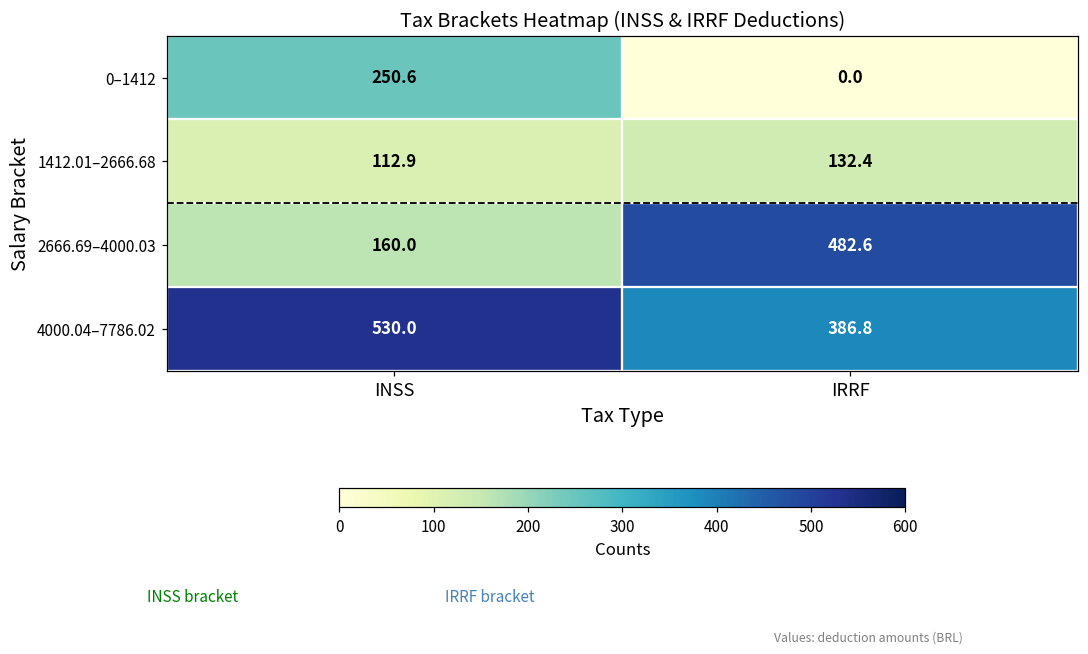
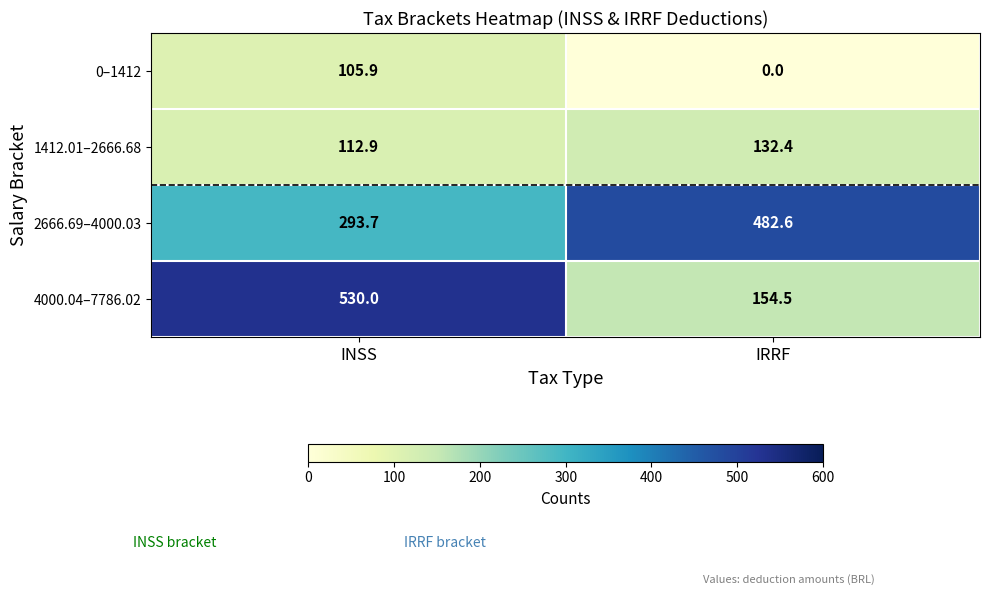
0–1412, INSS: 250.6 -> 105.9
2666.69–4000.03, INSS: 160.0 -> 293.7
4000.04–7786.02, IRRF: 386.8 -> 154.5
